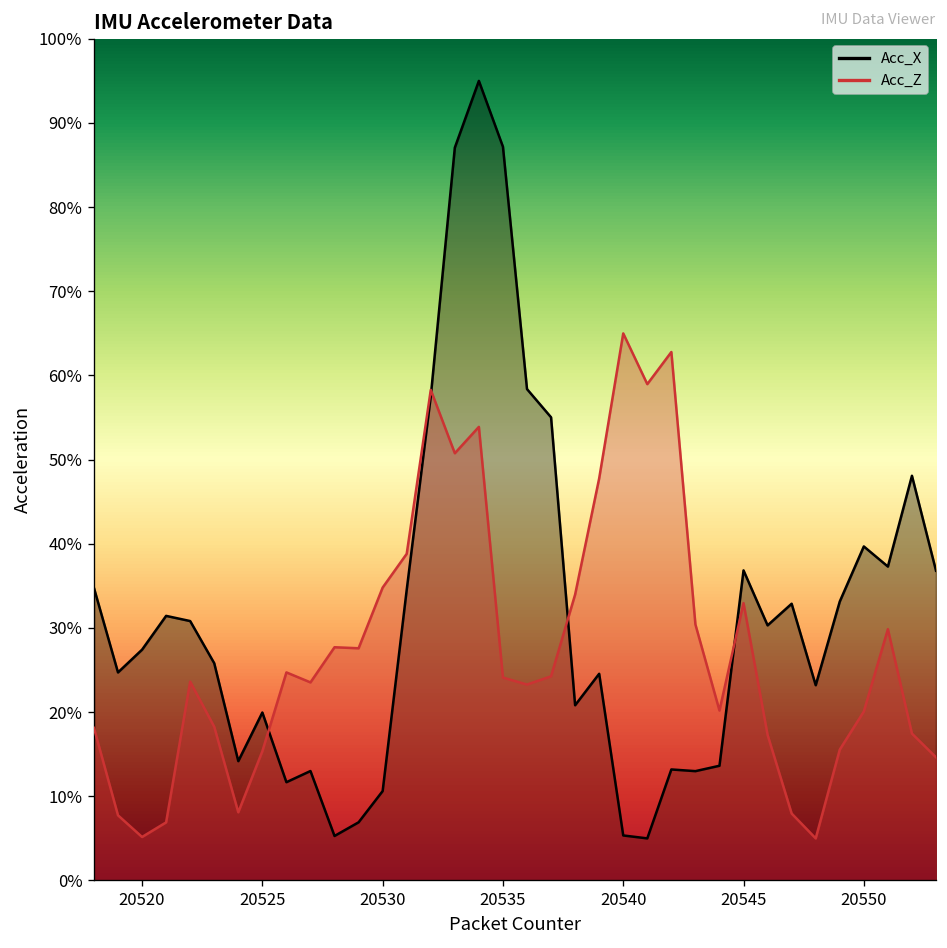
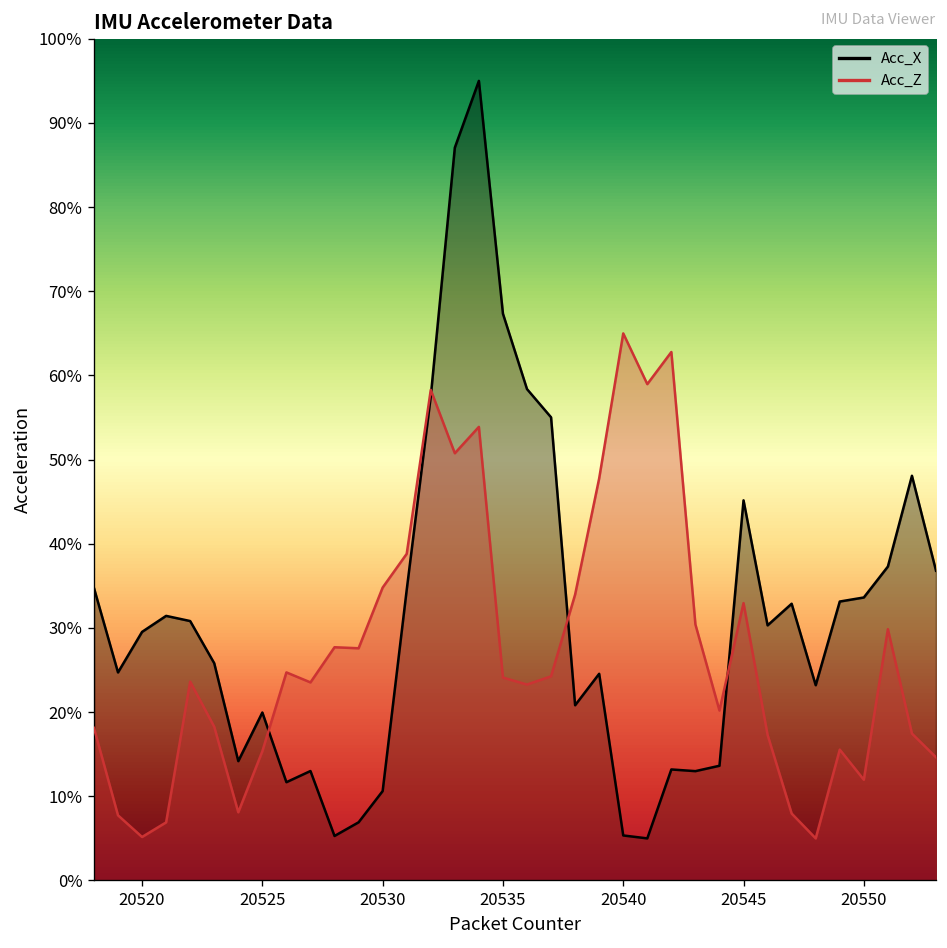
Acc_X, 20520: 27% -> 30%
Acc_X, 20535: 87% -> 67%
Acc_X, 20545: 37% -> 45%
Acc_X, 20550: 40% -> 34%
Acc_Z, 20550: 20% -> 12%
